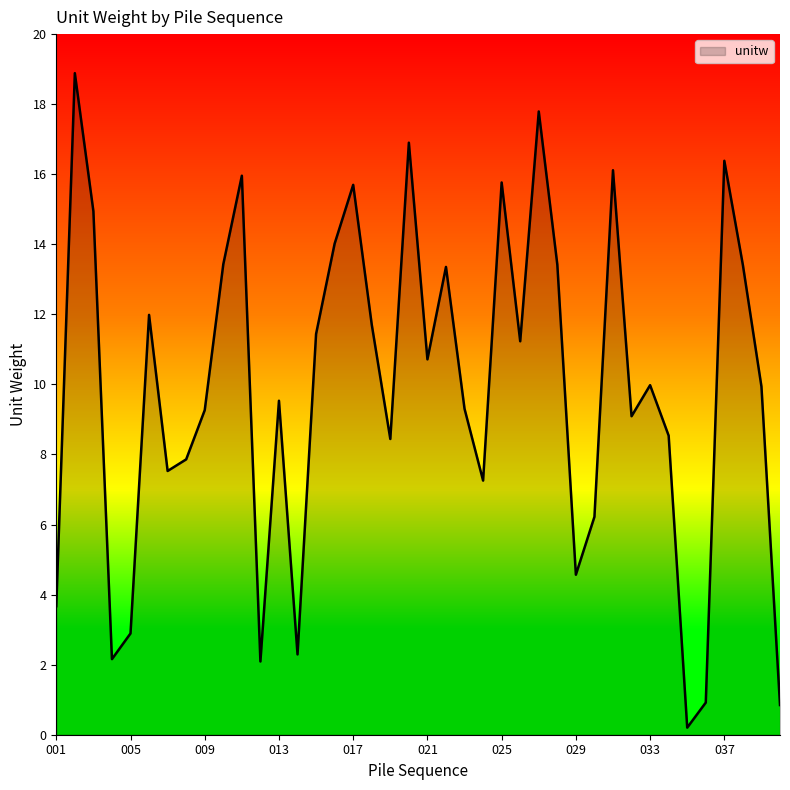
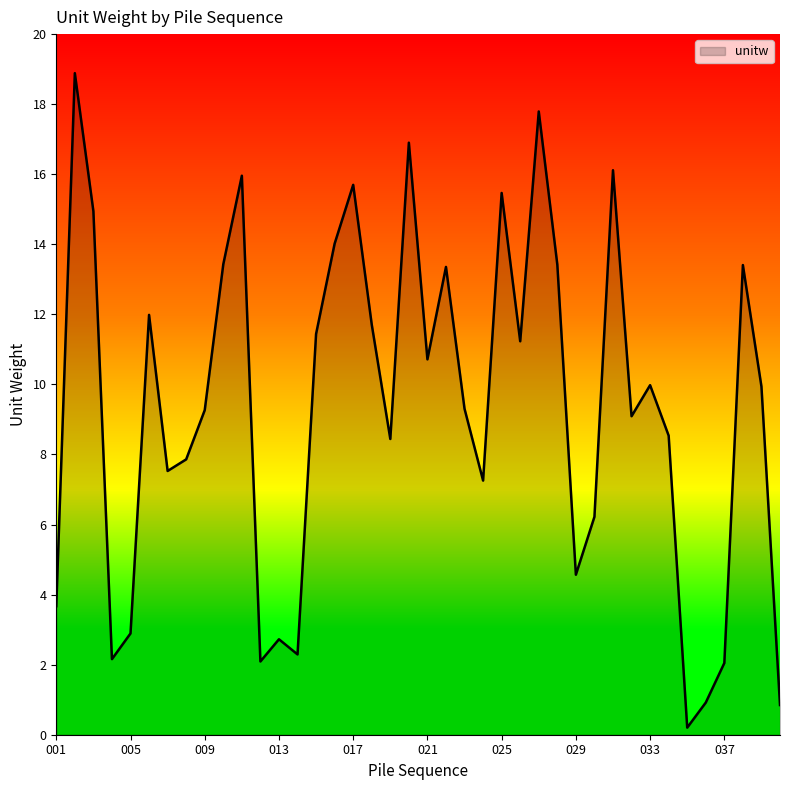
013: 9.5 -> 2.7
025: 15.8 -> 15.5
037: 16.4 -> 2.0
